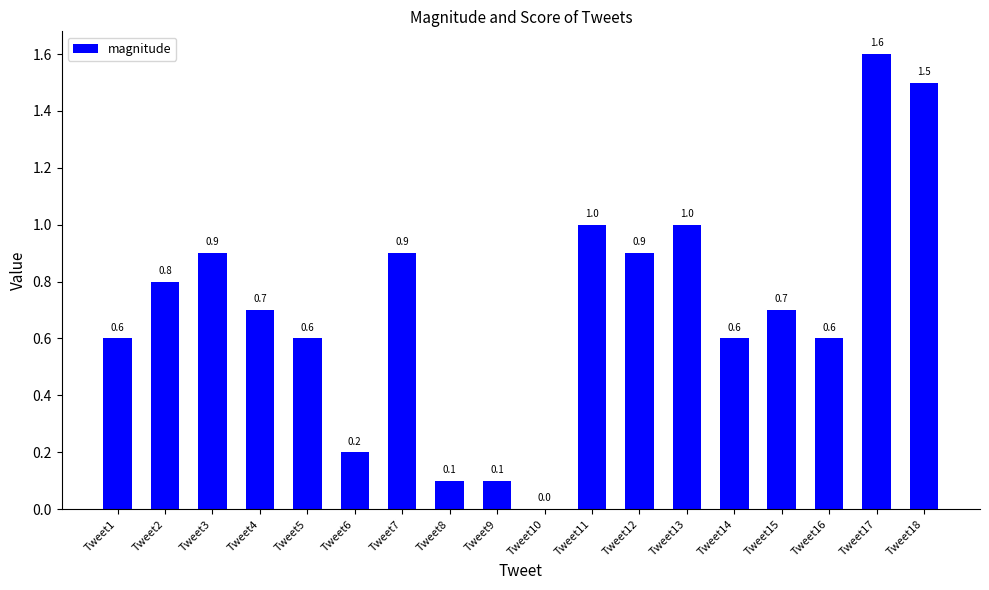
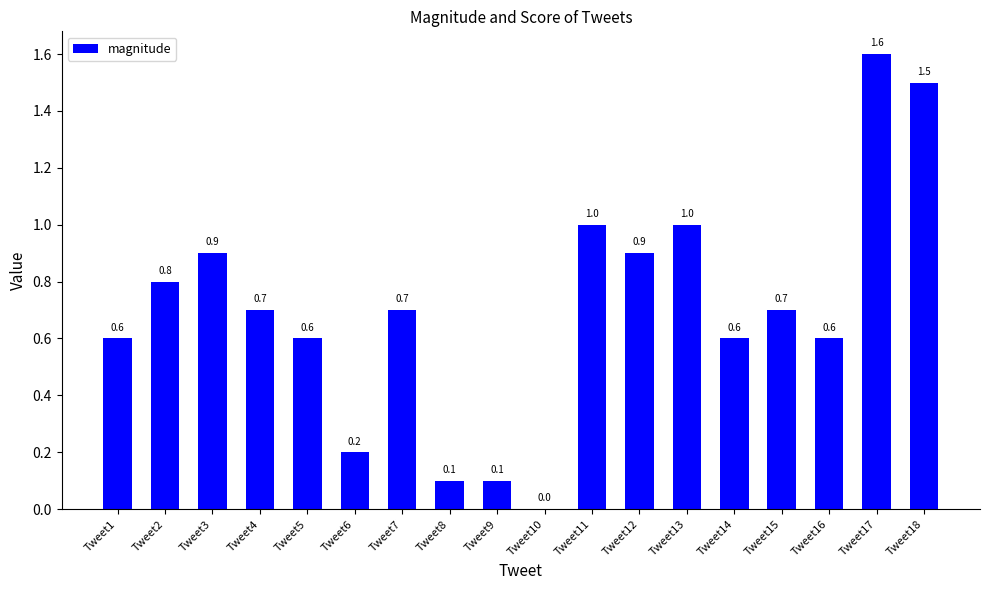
Tweet7: 0.9 -> 0.7
